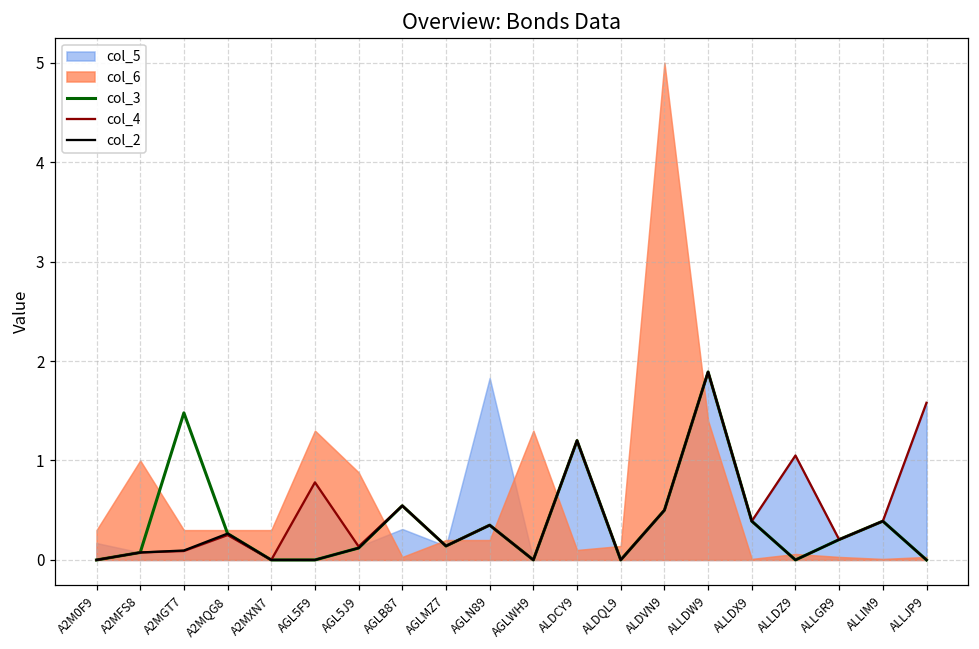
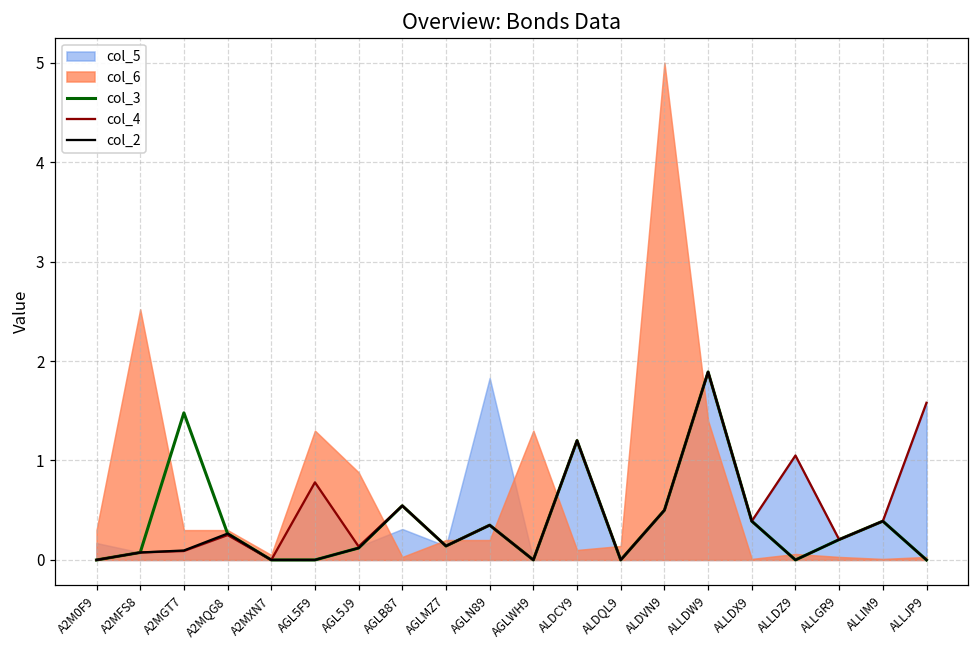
col_6, A2MFS8: 1.0 -> 2.5
col_6, A2MXN7: 0.3 -> 0.1
